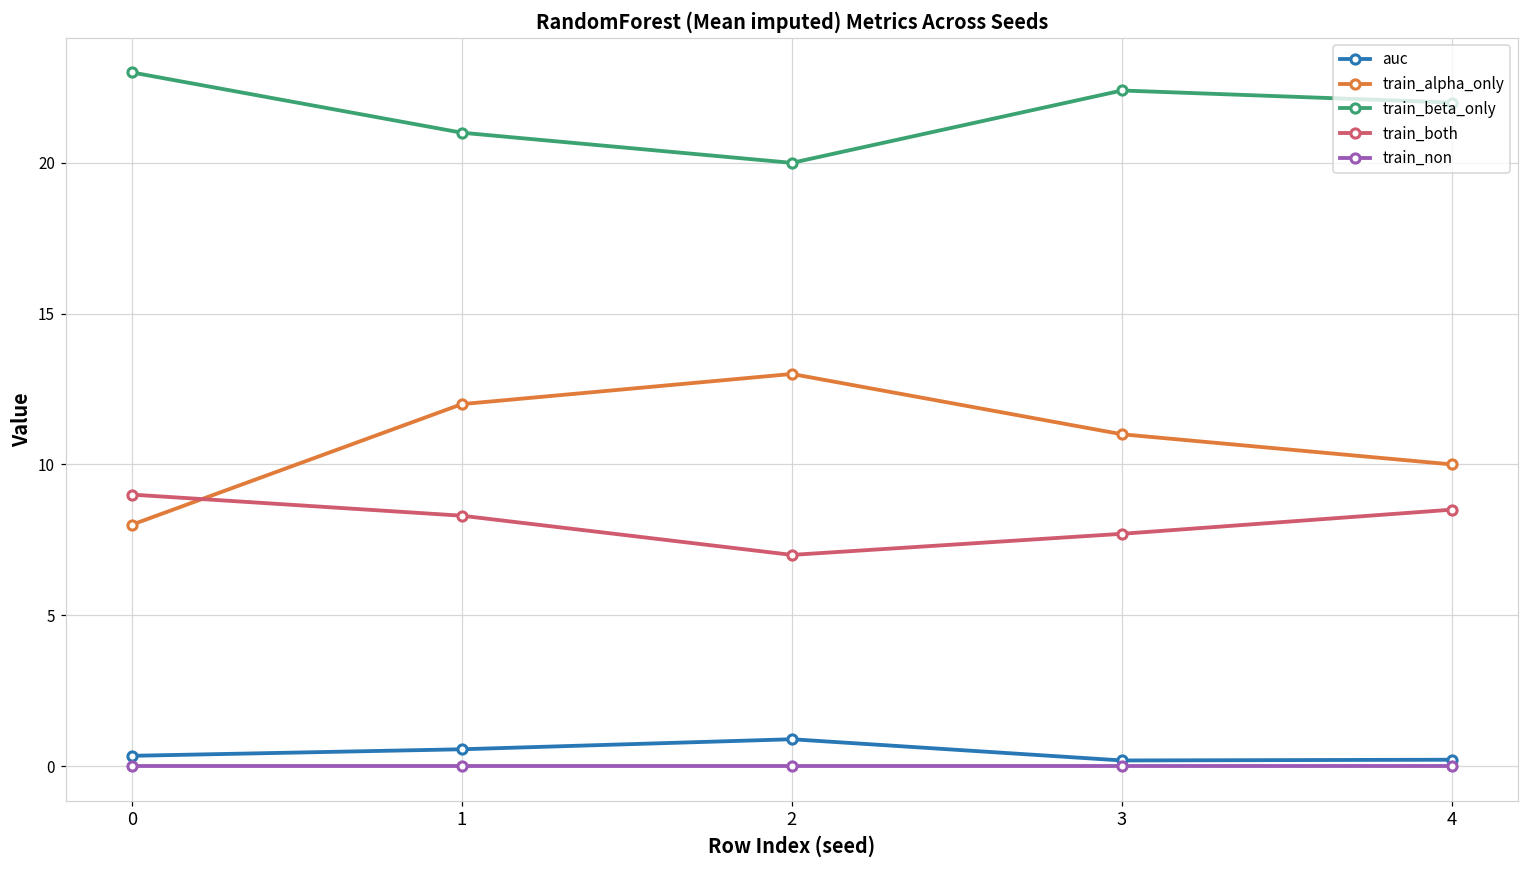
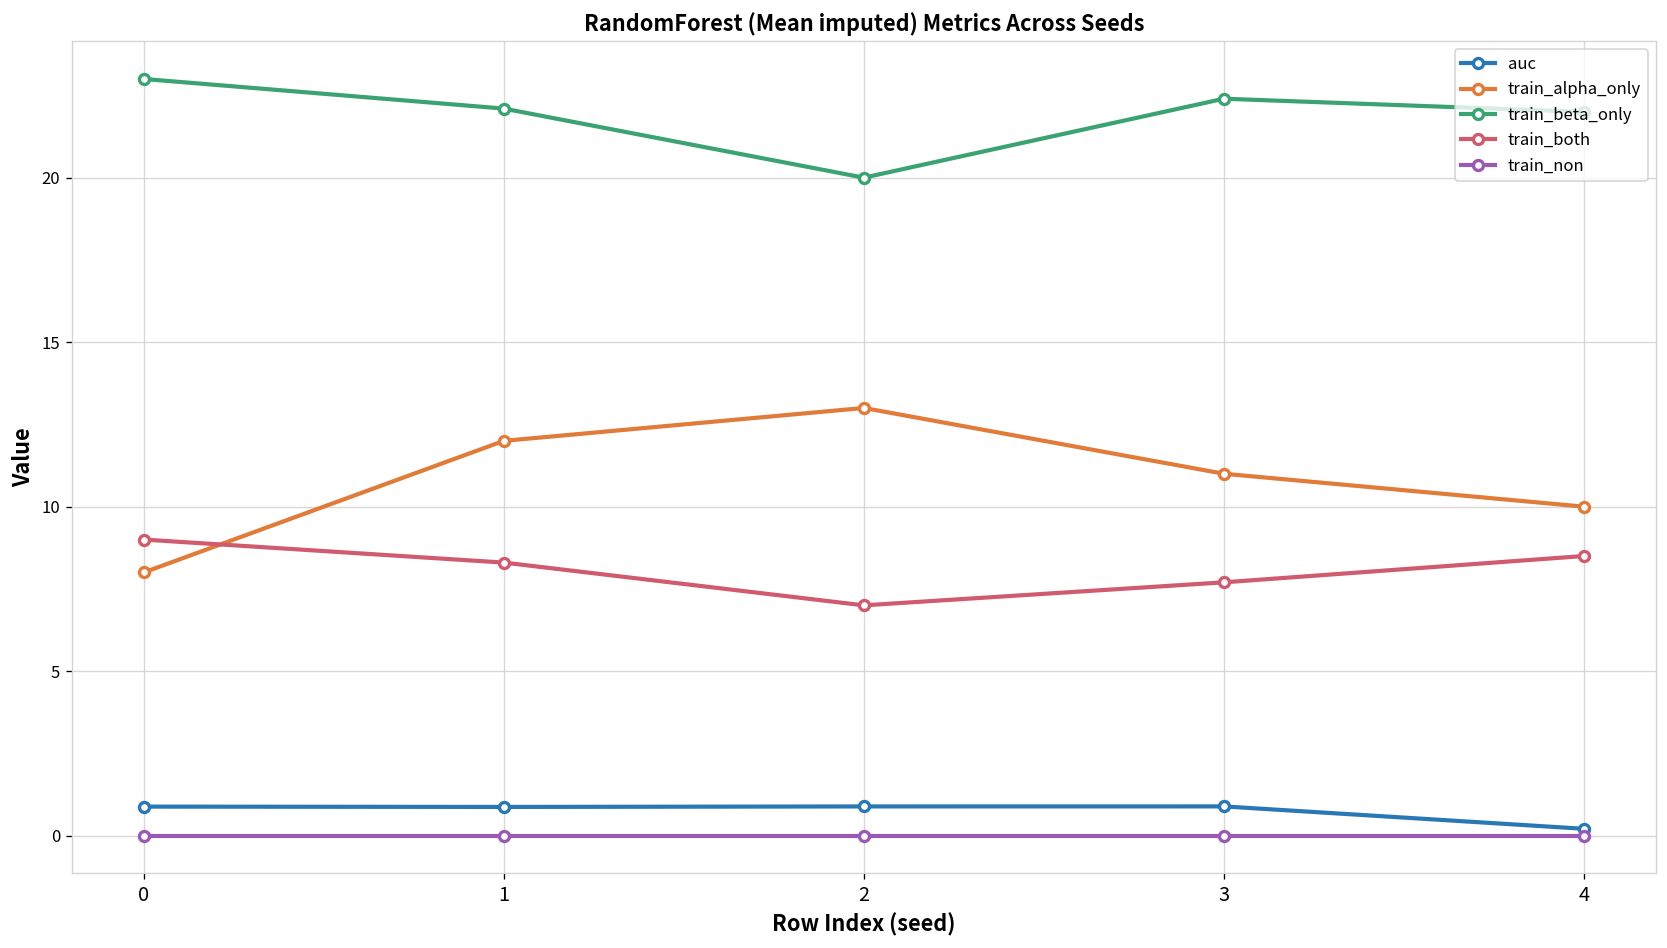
auc, 0: 0.3 -> 0.9
auc, 1: 0.6 -> 0.9
train_beta_only, 1: 21.0 -> 22.1
auc, 3: 0.2 -> 0.9
